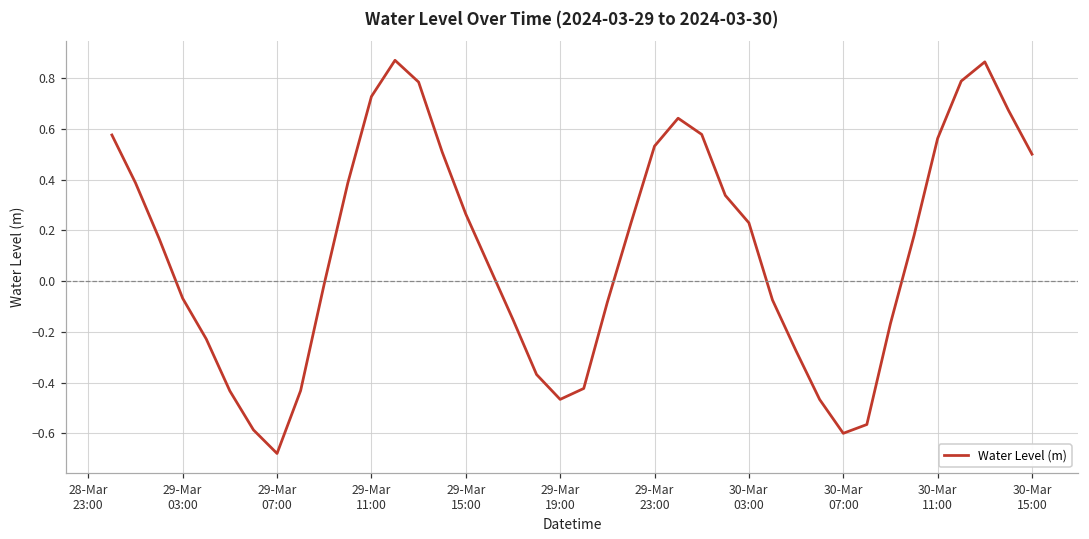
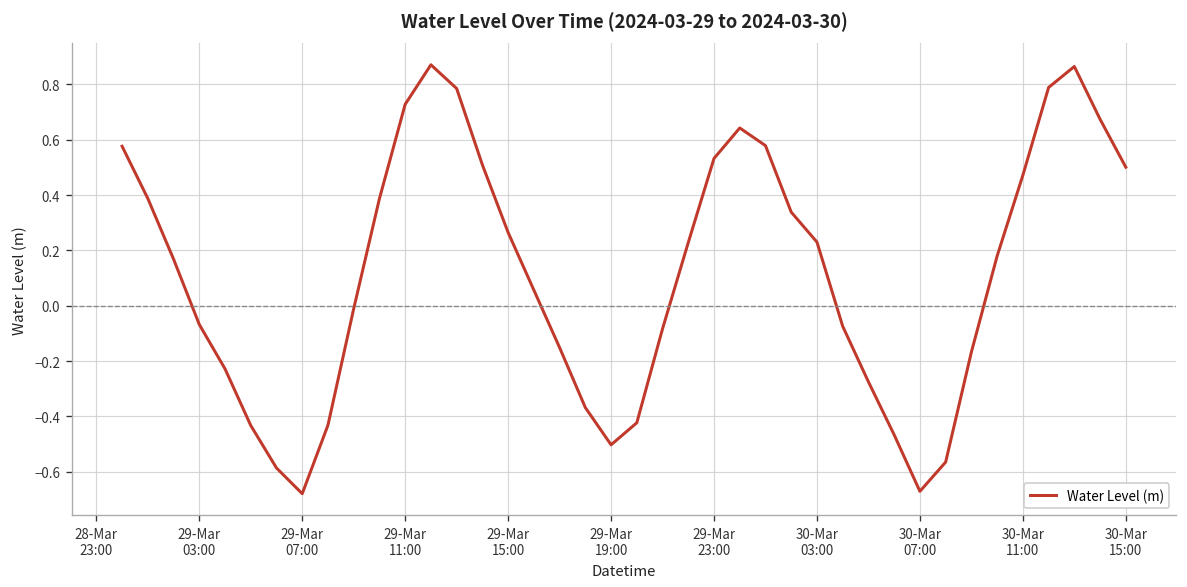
29-Mar 19:00: -0.47 -> -0.50
30-Mar 07:00: -0.60 -> -0.67
30-Mar 11:00: 0.56 -> 0.47
